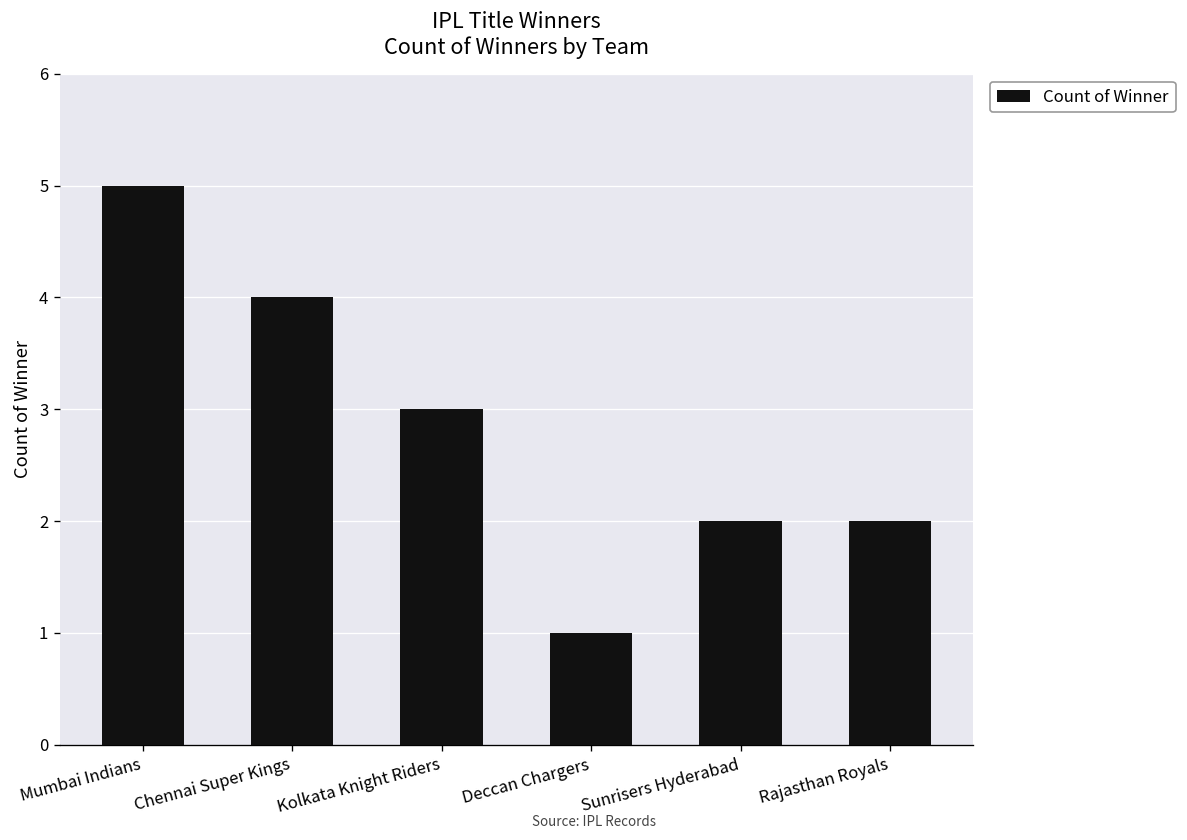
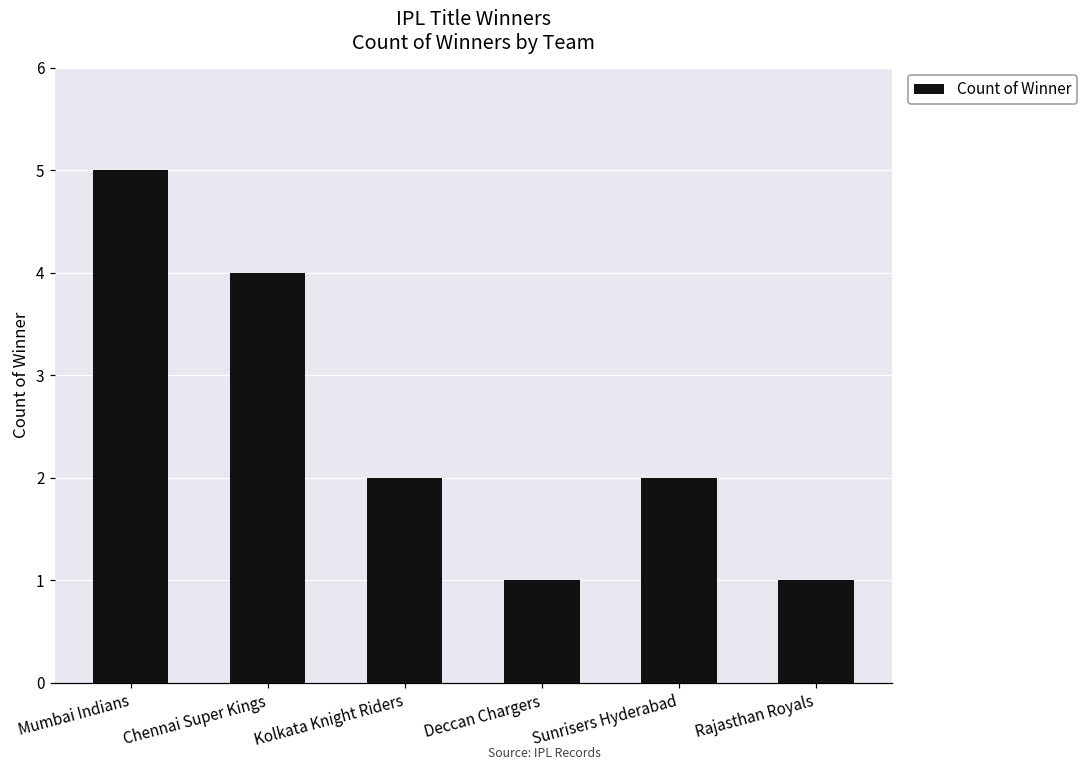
Kolkata Knight Riders: 3 -> 2
Rajasthan Royals: 2 -> 1
